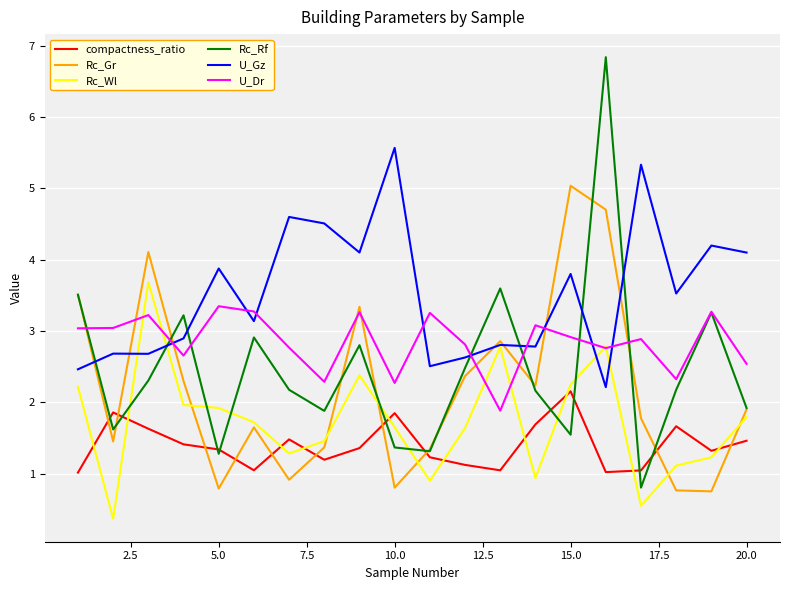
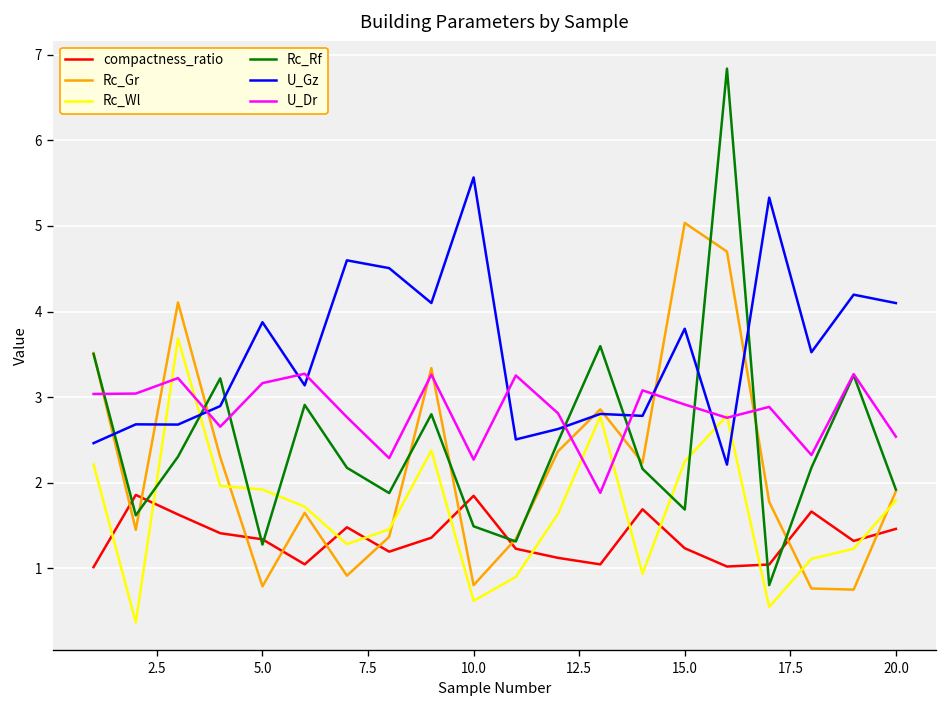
U_Dr, 5.0: 3.3 -> 3.2
Rc_Wl, 10.0: 1.7 -> 0.6
Rc_Rf, 10.0: 1.4 -> 1.5
compactness_ratio, 15.0: 2.2 -> 1.2
Rc_Rf, 15.0: 1.5 -> 1.7
